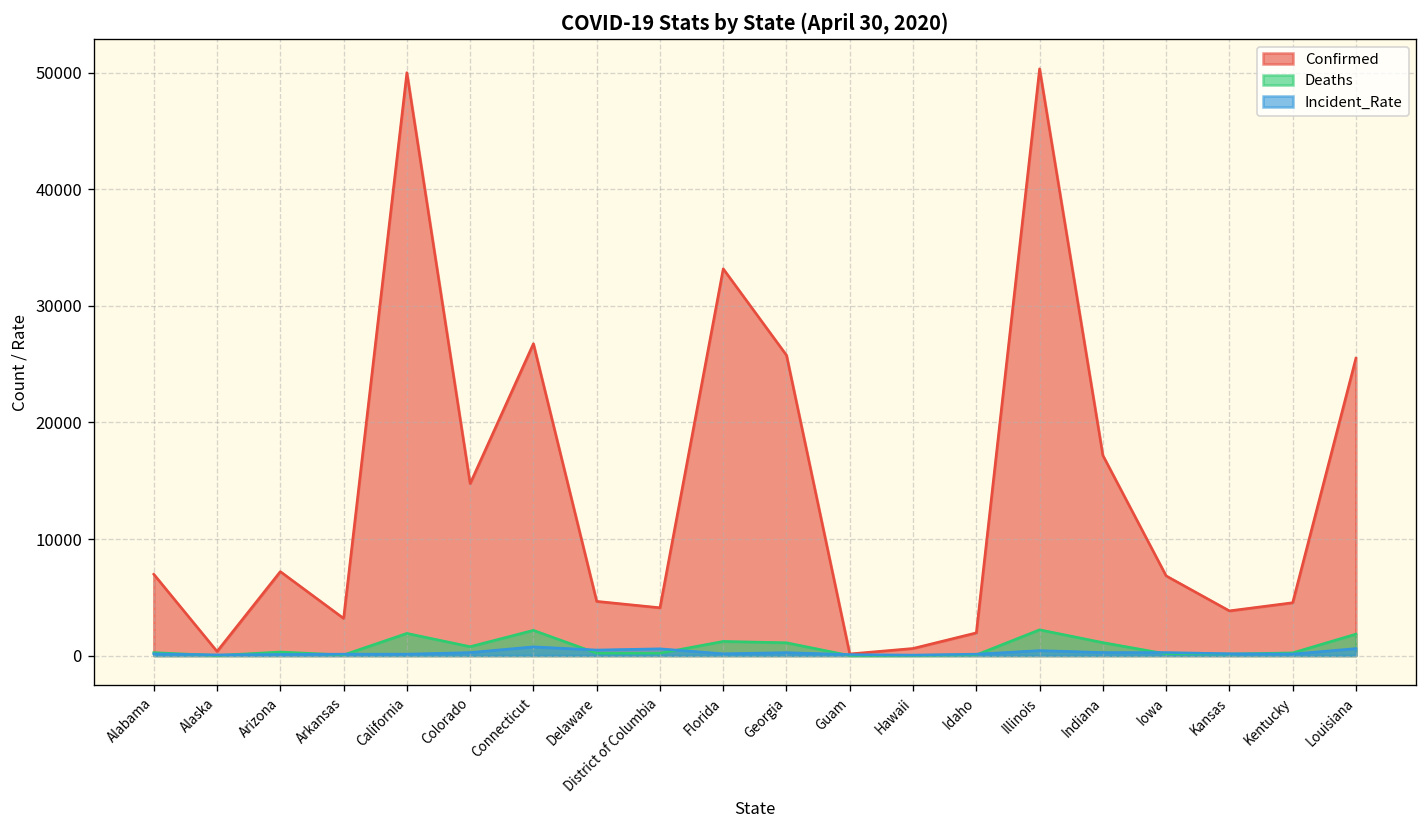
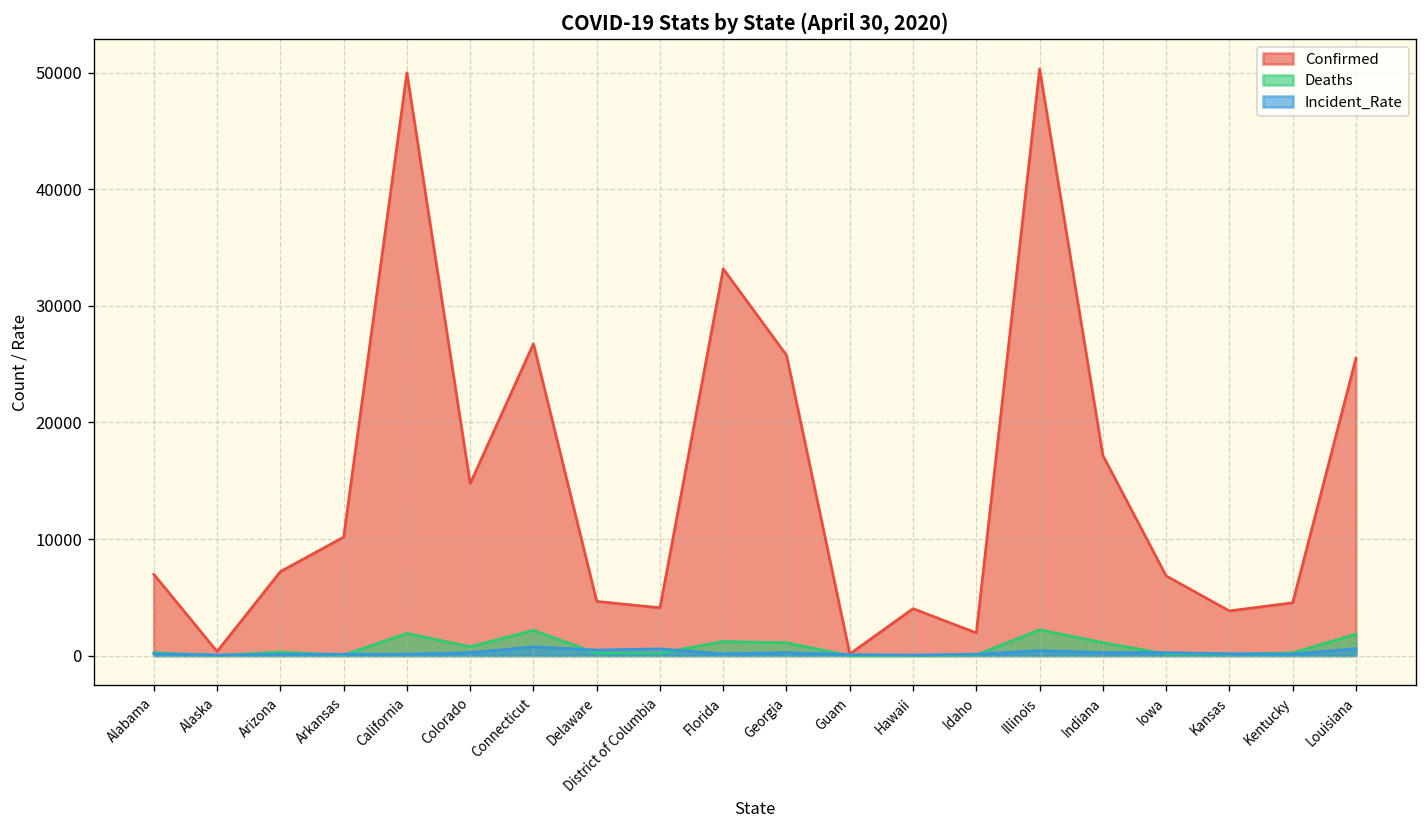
Confirmed, Arkansas: 3000 -> 10000
Confirmed, Hawaii: 1000 -> 4000
